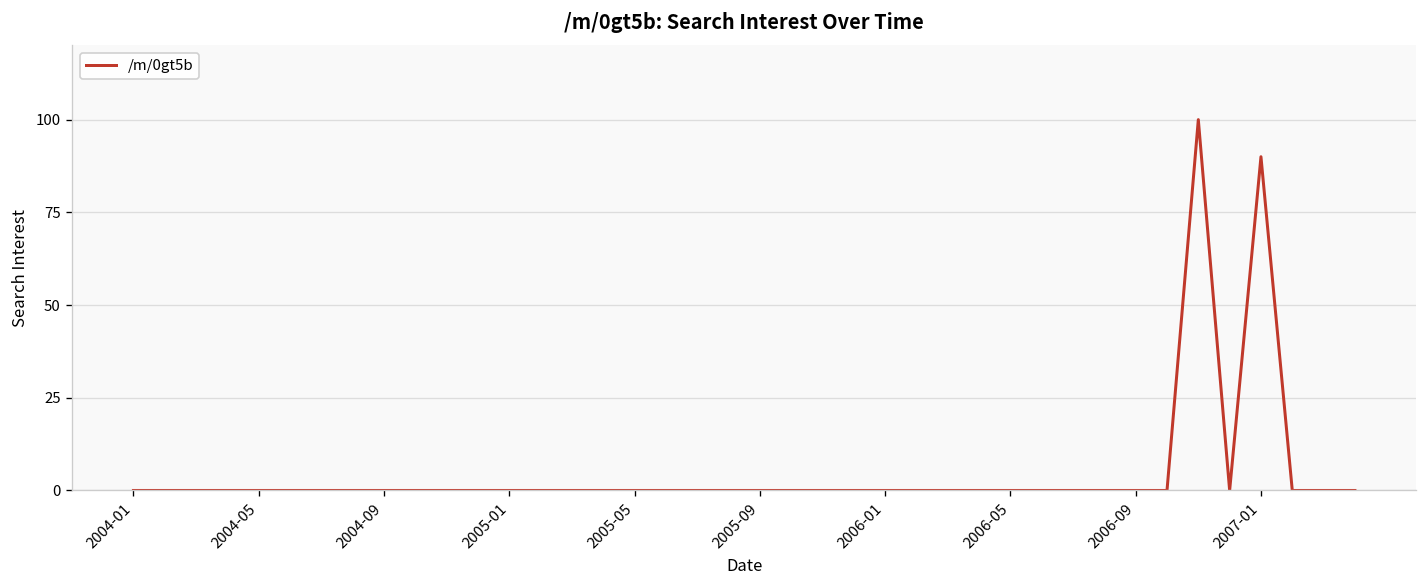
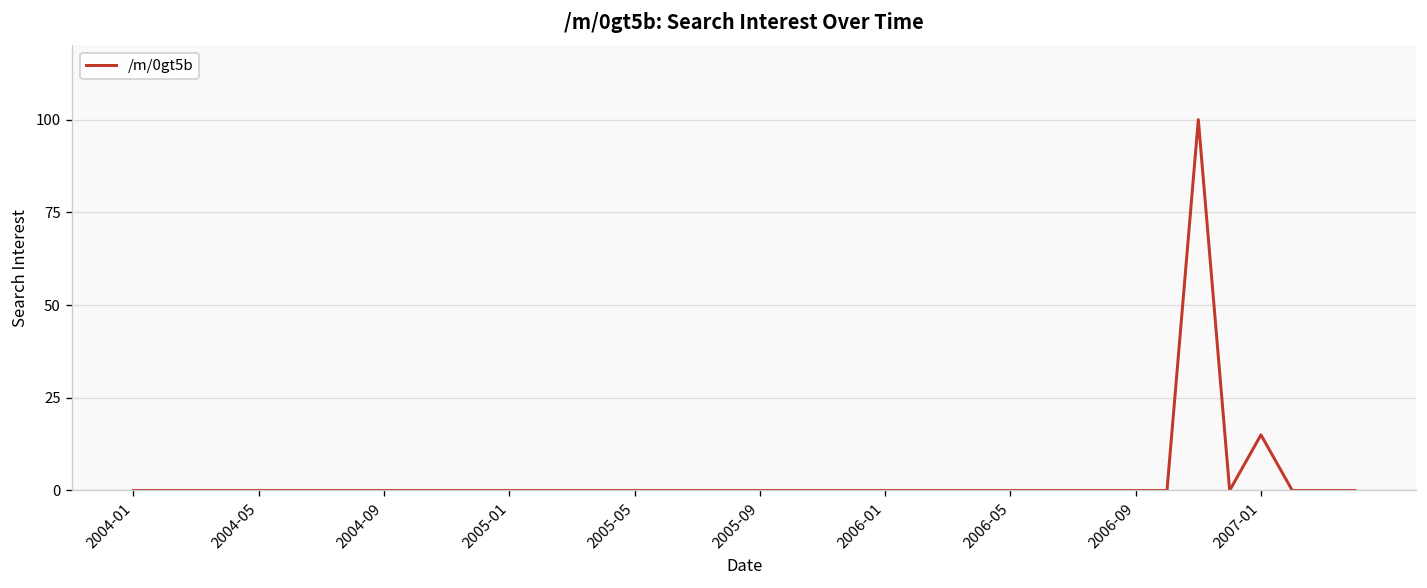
2007-01: 90 -> 15
